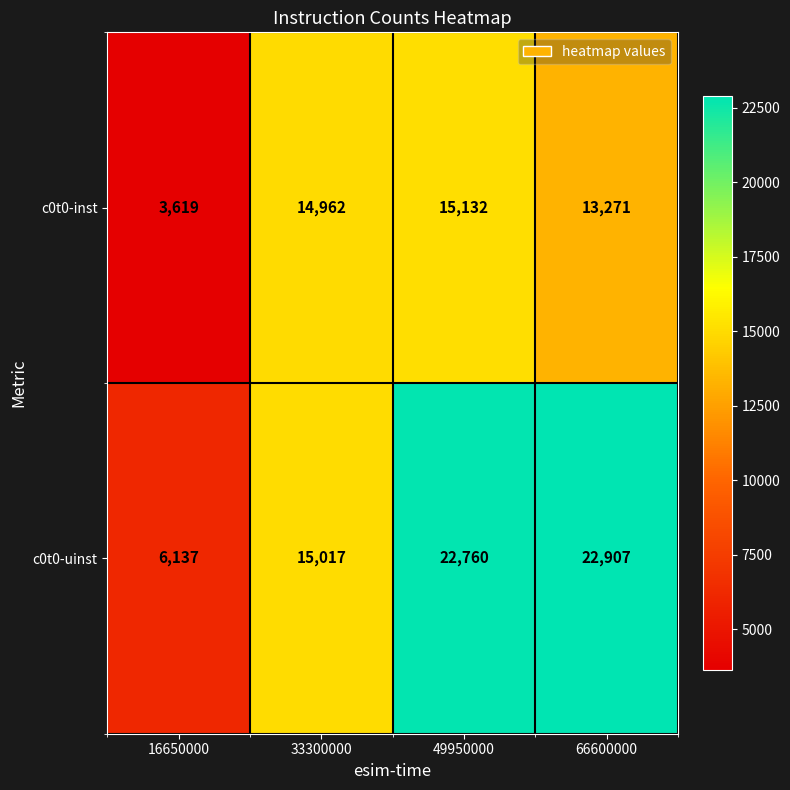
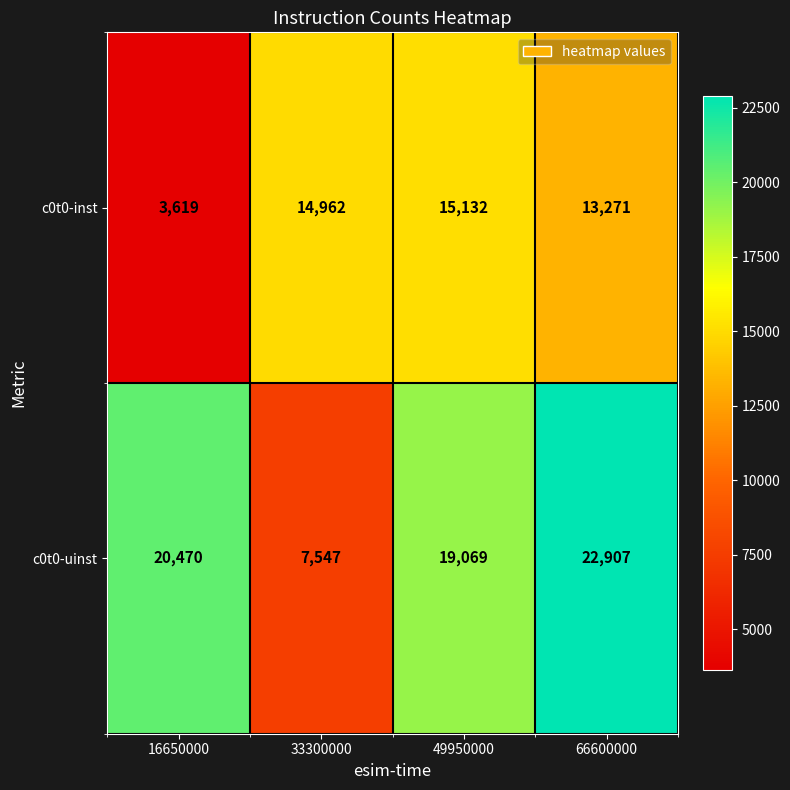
c0t0-uinst, 16650000: 6,137 -> 20,470
c0t0-uinst, 33300000: 15,017 -> 7,547
c0t0-uinst, 49950000: 22,760 -> 19,069
